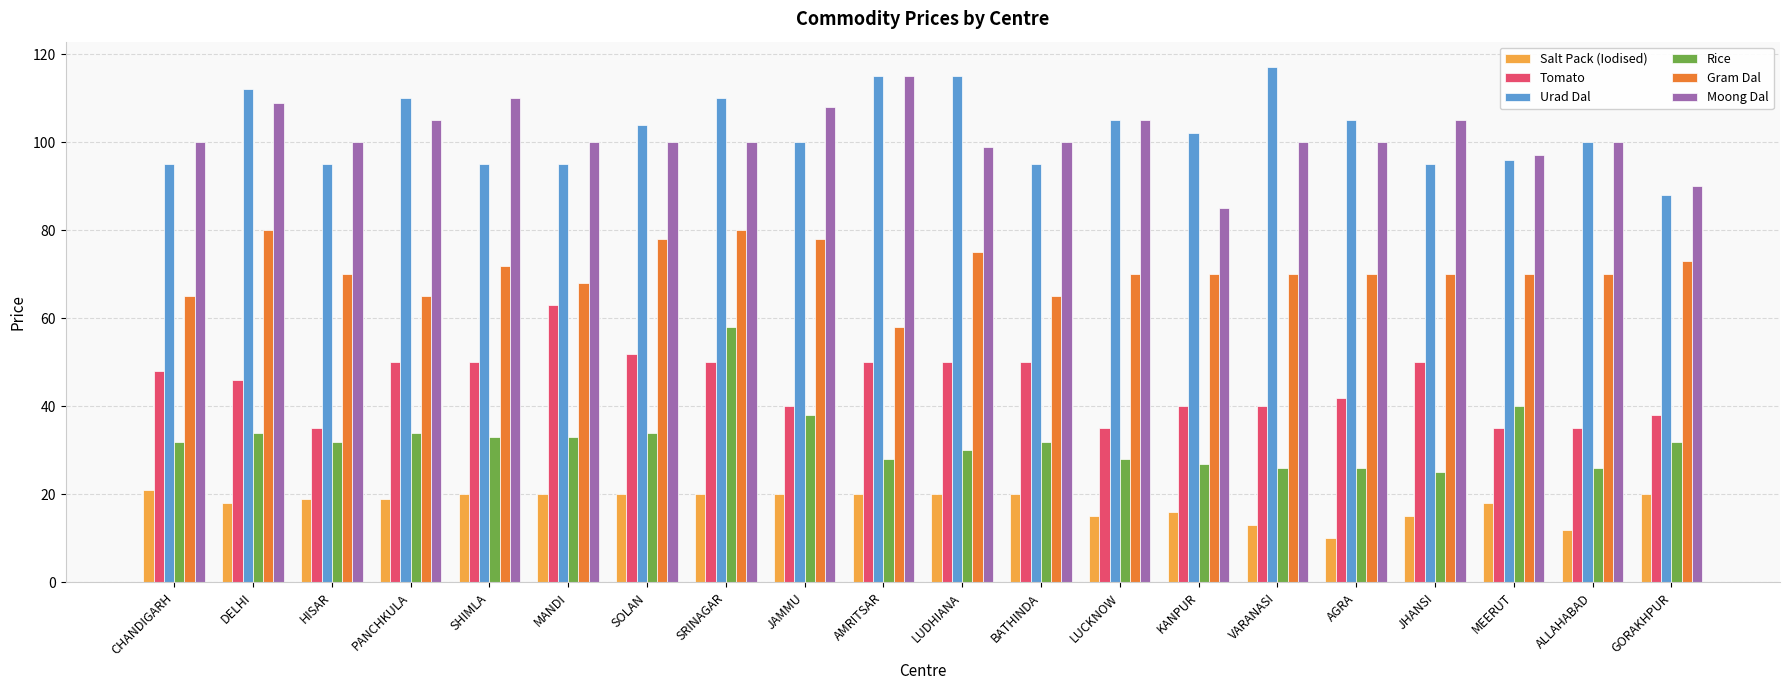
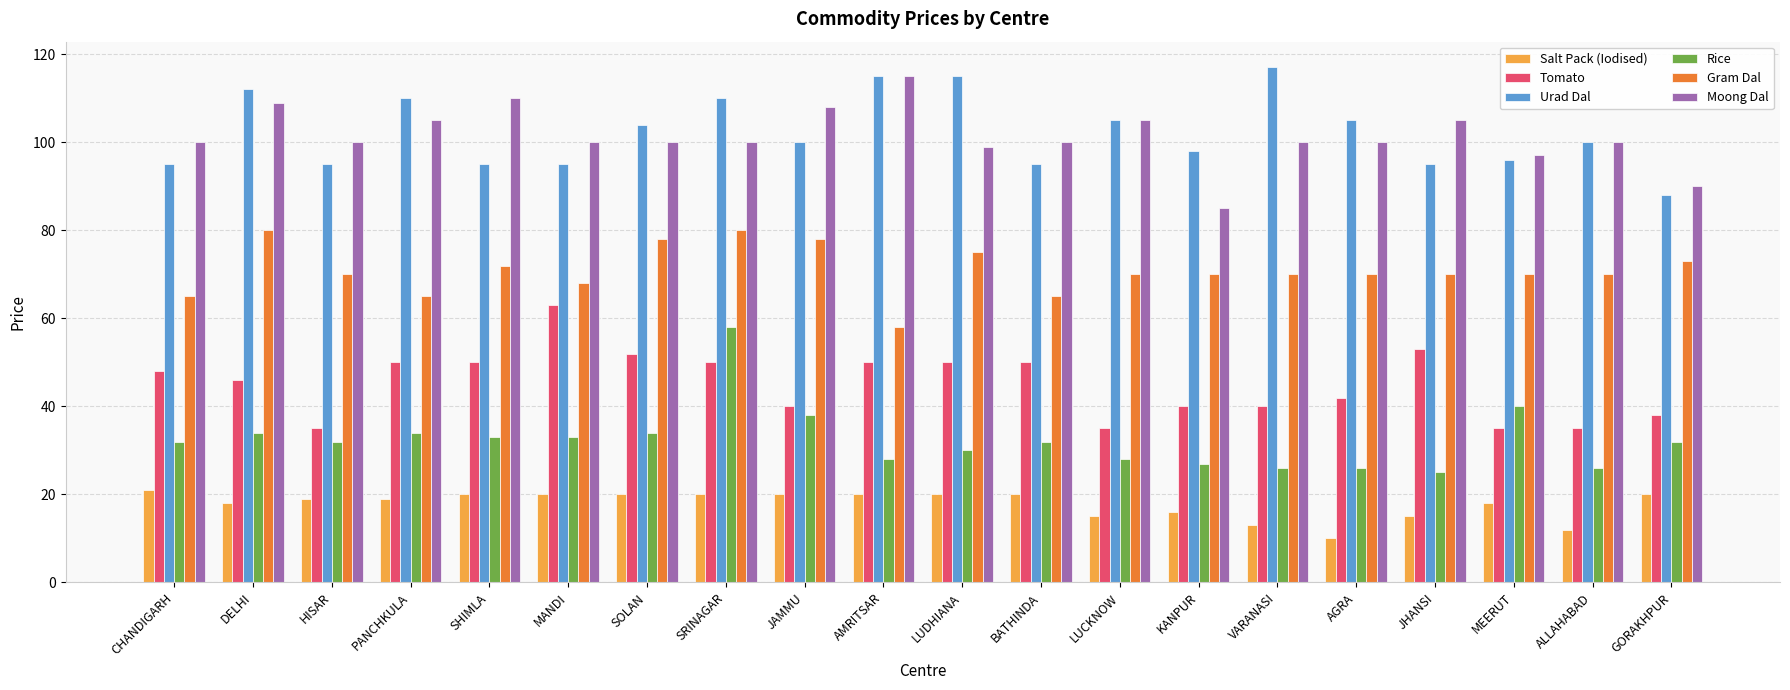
Urad Dal, KANPUR: 102 -> 98
Tomato, JHANSI: 50 -> 53
